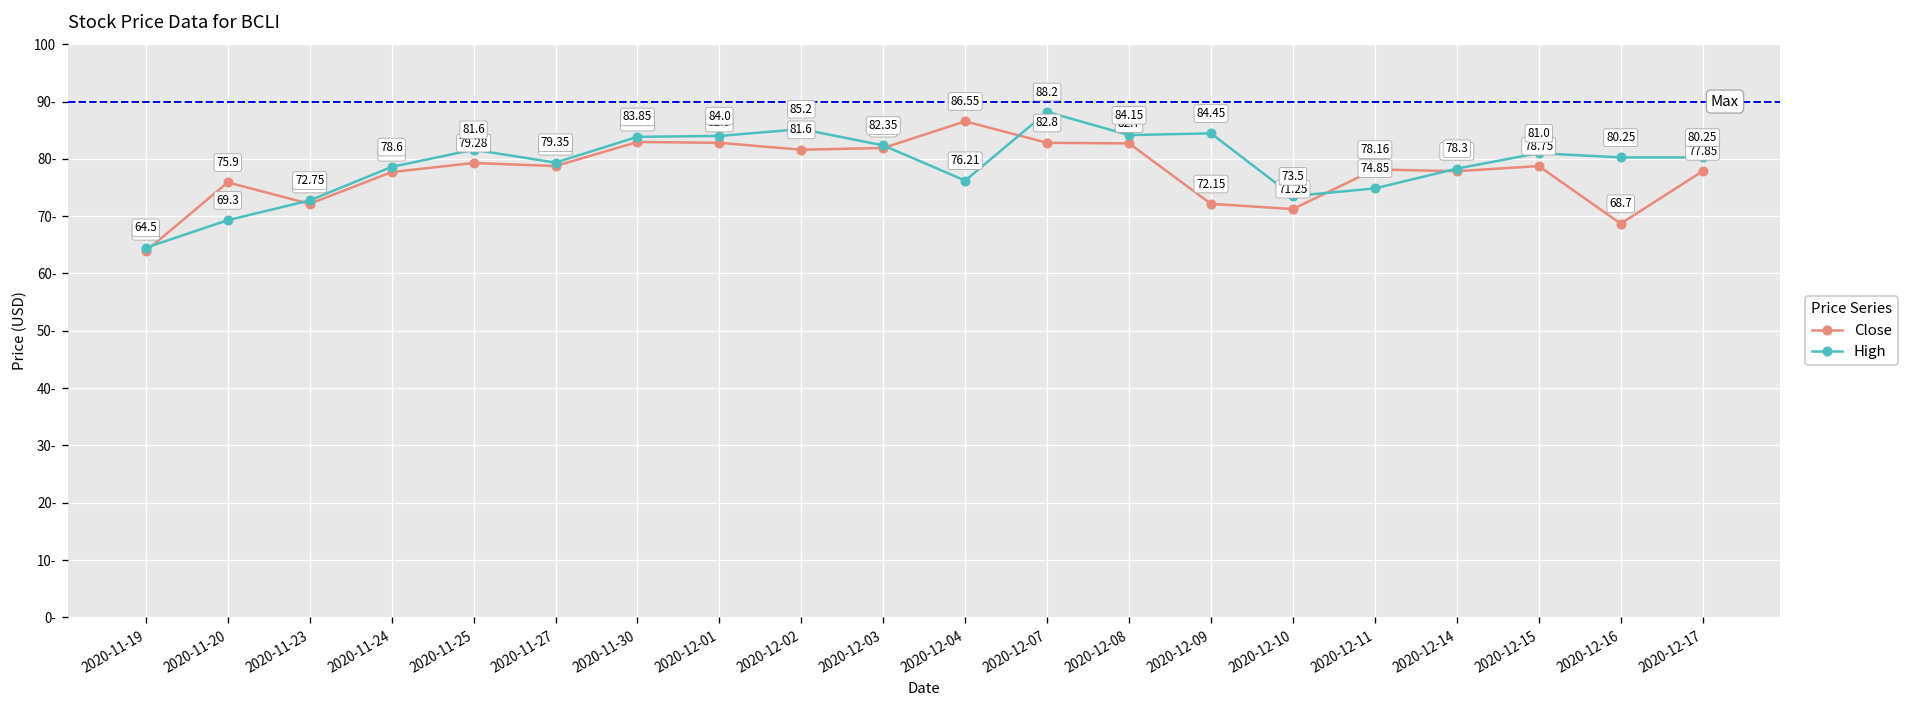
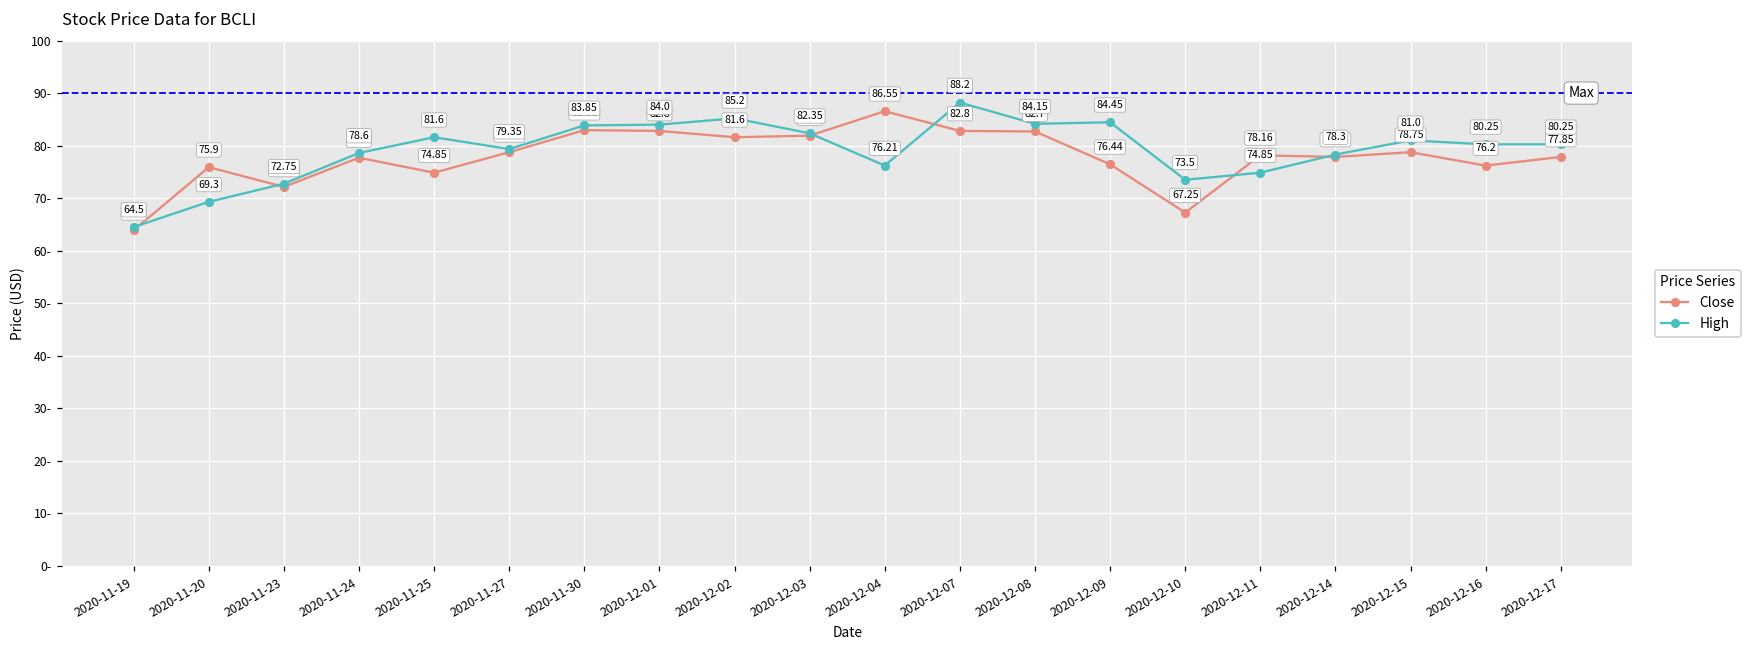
Close, 2020-11-25: 79.28 -> 74.85
Close, 2020-12-09: 72.15 -> 76.44
Close, 2020-12-10: 71.25 -> 67.25
Close, 2020-12-16: 68.7 -> 76.2
